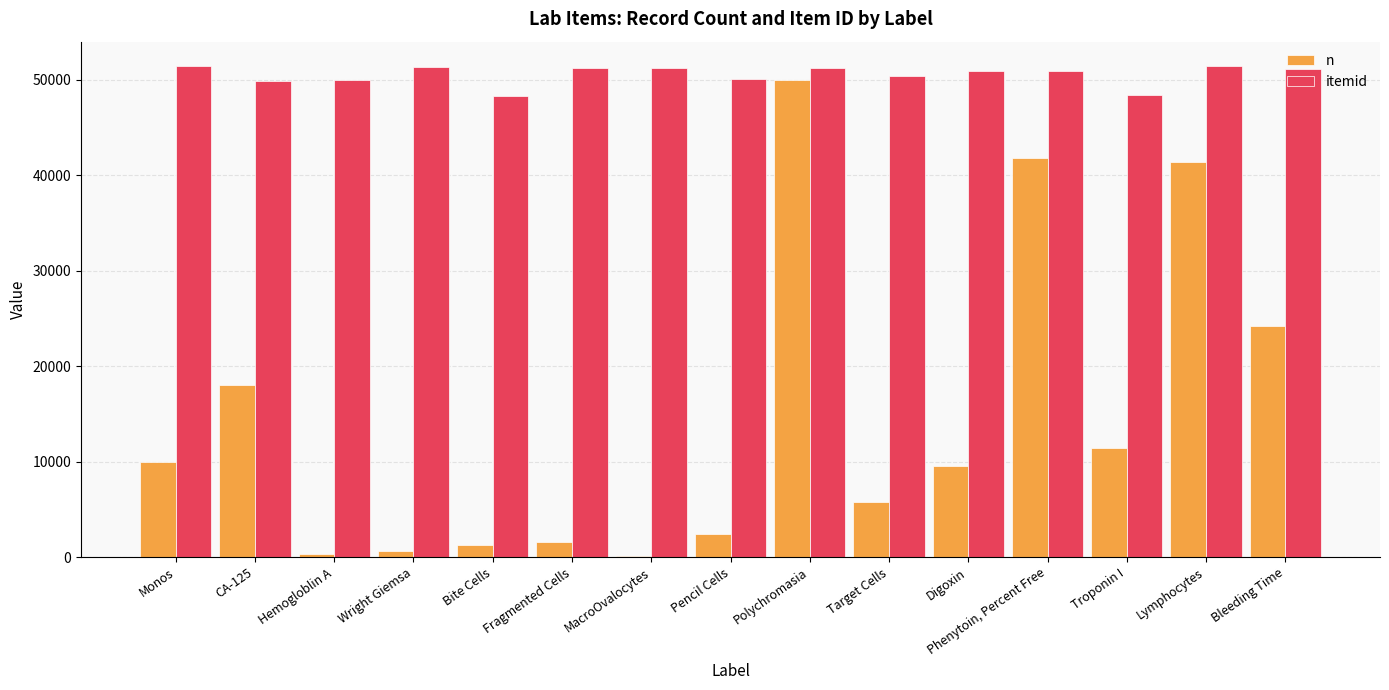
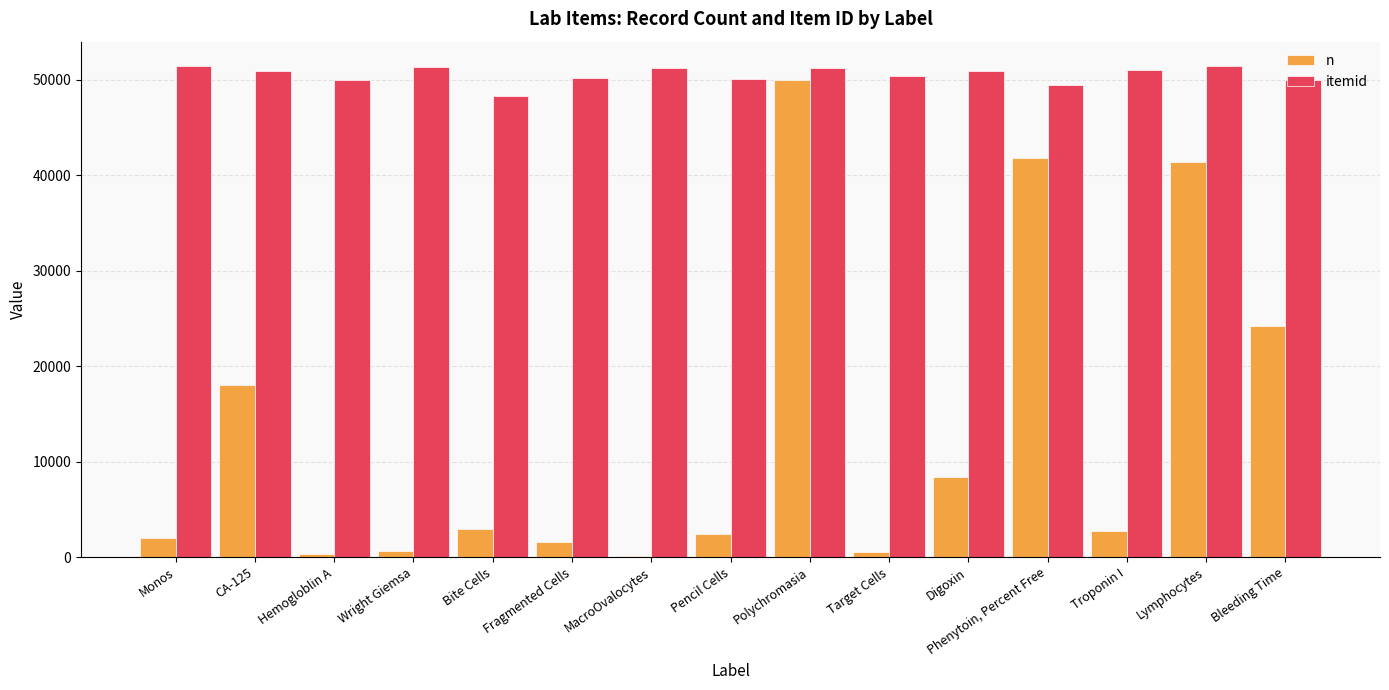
n, Monos: 10000 -> 2000
itemid, CA-125: 50000 -> 51000
n, Bite Cells: 1000 -> 3000
itemid, Fragmented Cells: 51000 -> 50000
n, Target Cells: 6000 -> 0
n, Digoxin: 10000 -> 8000
itemid, Phenytoin, Percent Free: 51000 -> 49000
n, Troponin I: 11000 -> 3000
itemid, Troponin I: 48000 -> 51000
itemid, Bleeding Time: 51000 -> 50000
